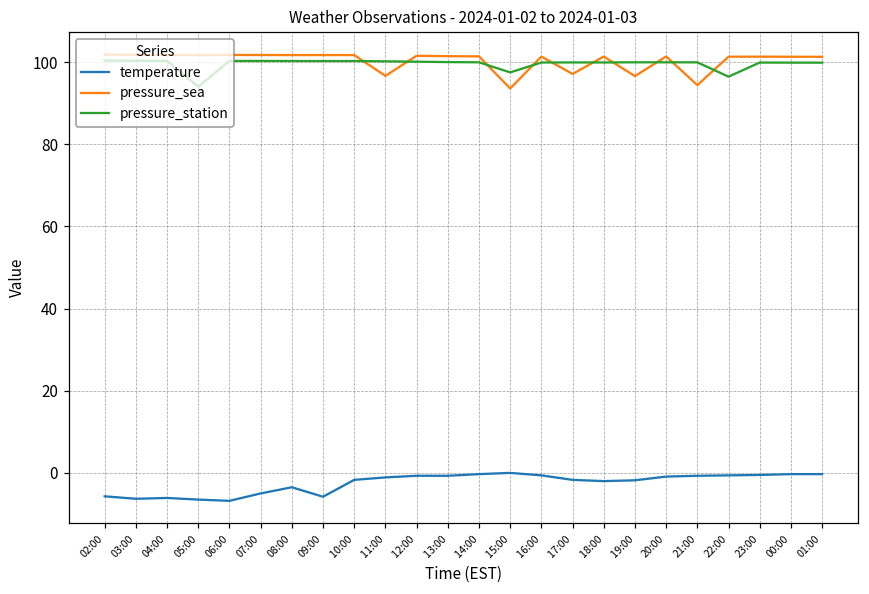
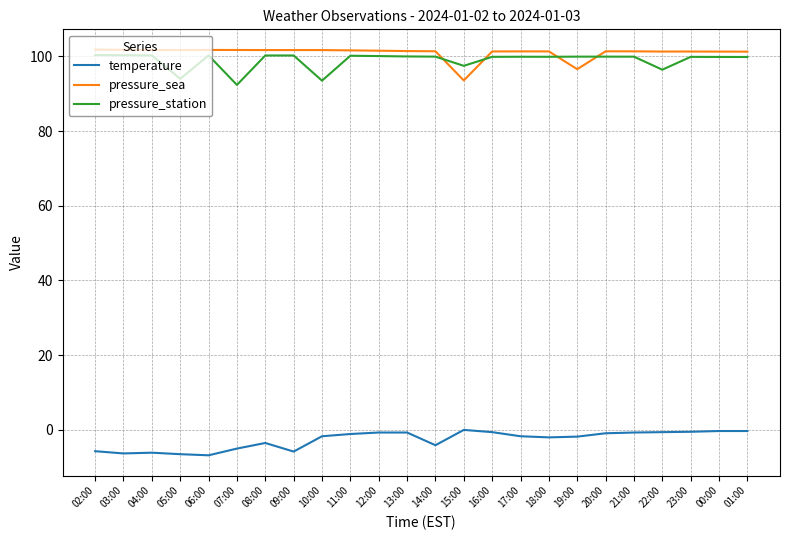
pressure_station, 07:00: 100 -> 92
pressure_station, 10:00: 100 -> 94
pressure_sea, 11:00: 97 -> 102
temperature, 14:00: 0 -> -4
pressure_sea, 17:00: 97 -> 101
pressure_sea, 21:00: 94 -> 101
